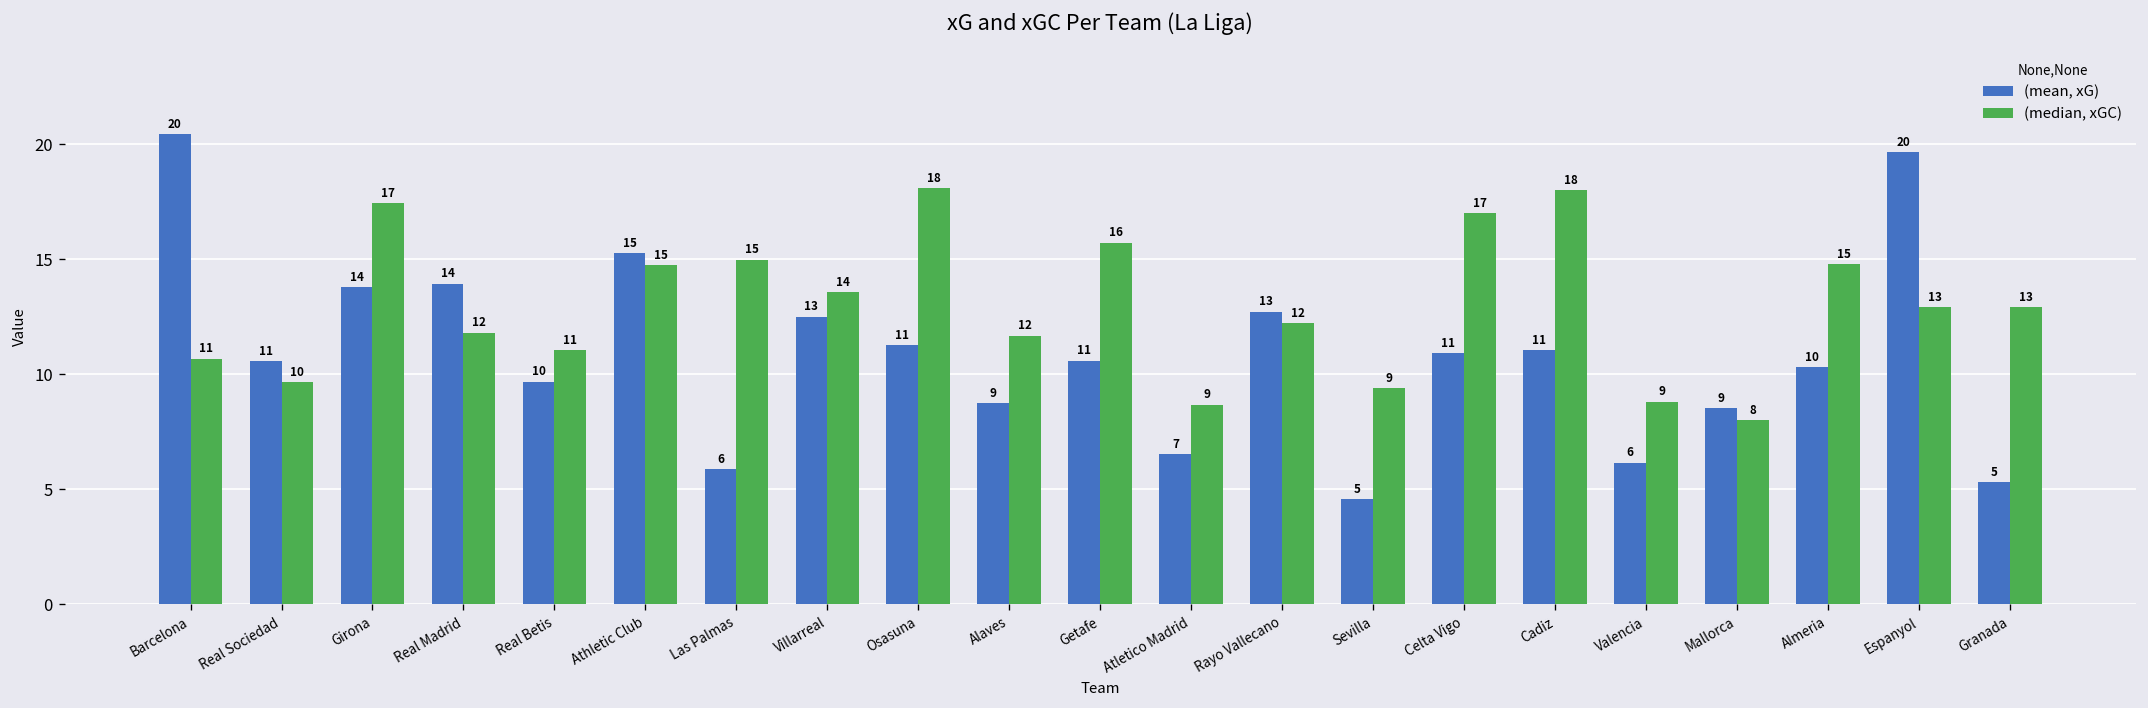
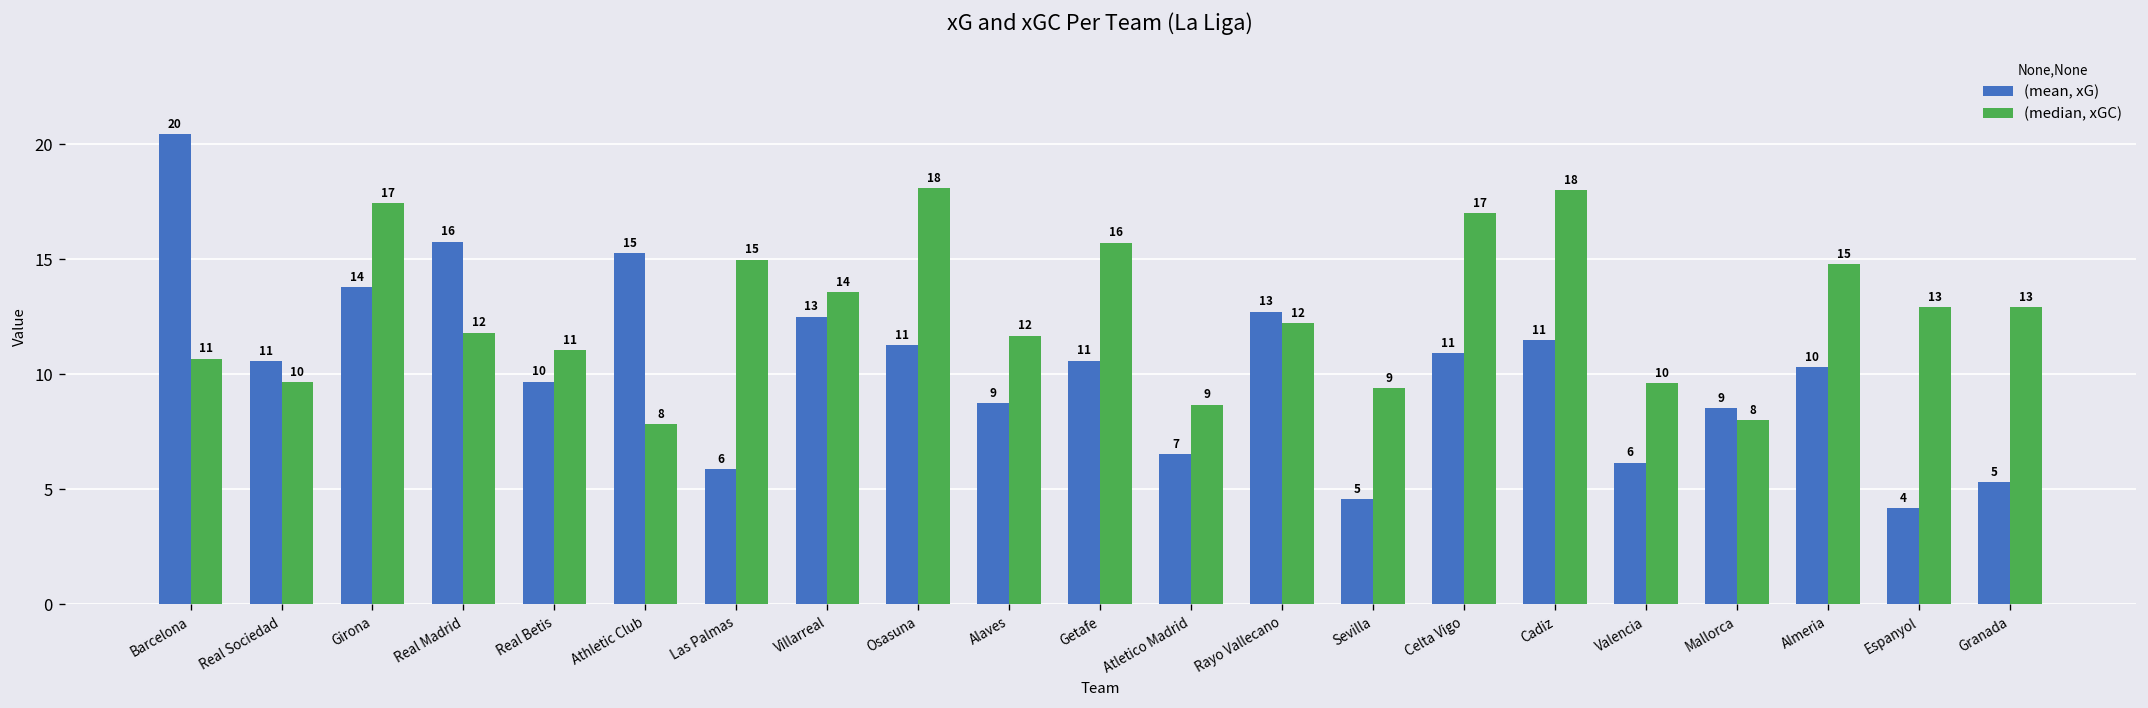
(mean, xG), Real Madrid: 14 -> 16
(median, xGC), Athletic Club: 15 -> 8
(mean, xG), Cadiz: 11.0 -> 11.5
(median, xGC), Valencia: 9 -> 10
(mean, xG), Espanyol: 20 -> 4
